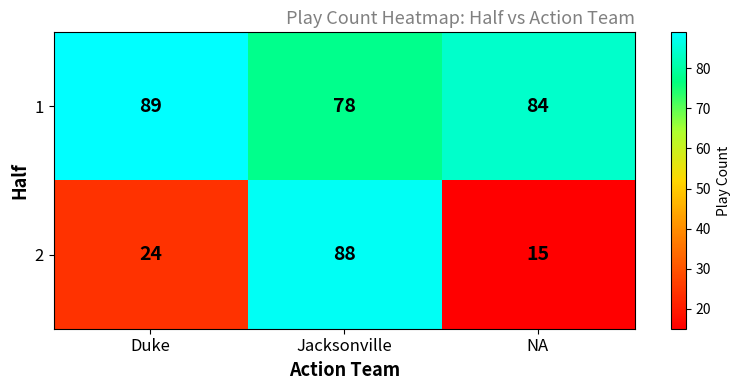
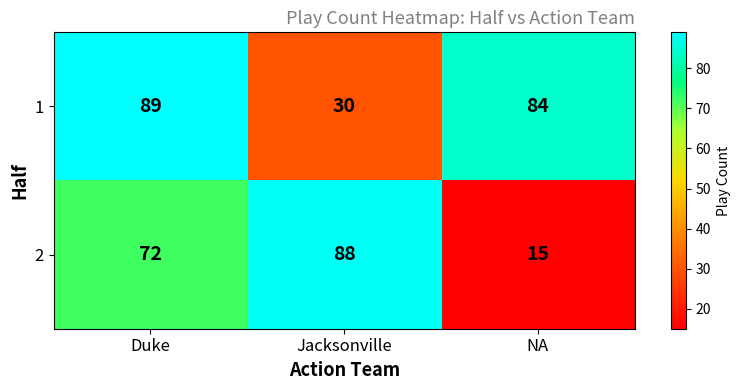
1, Jacksonville: 78 -> 30
2, Duke: 24 -> 72
